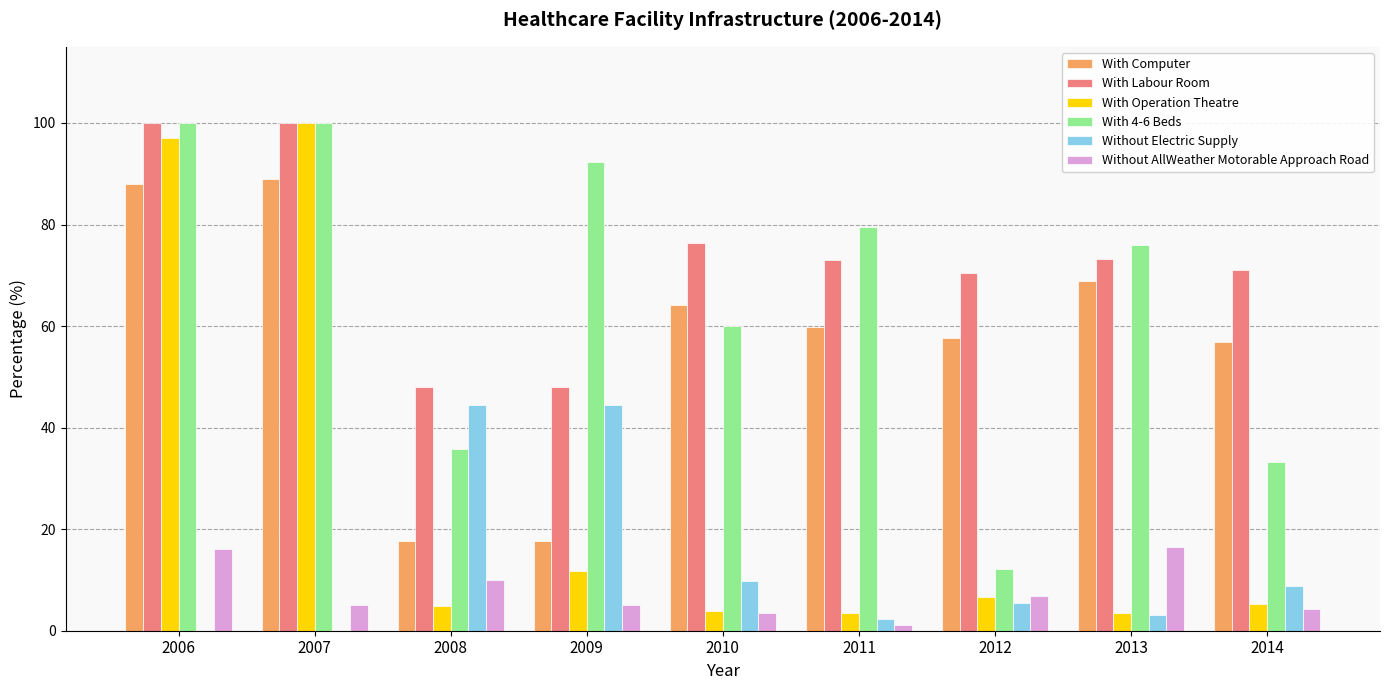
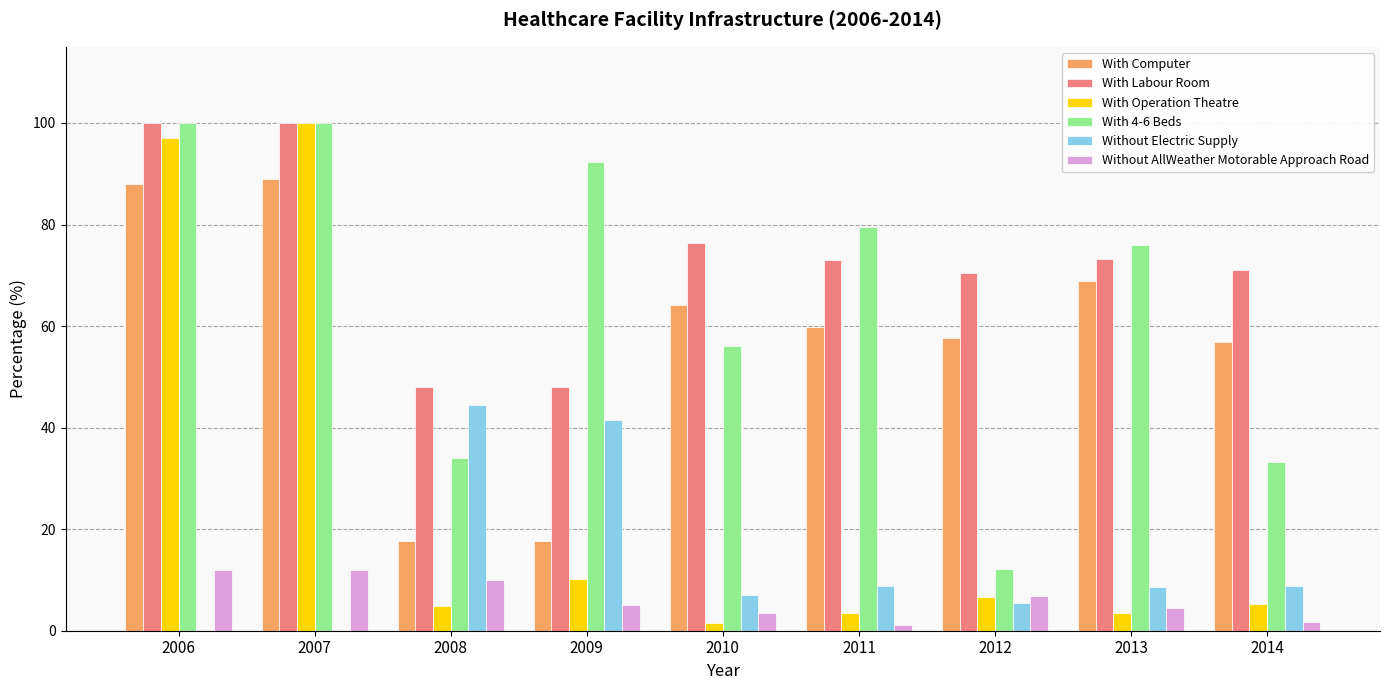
Without AllWeather Motorable Approach Road, 2006: 16 -> 12
Without AllWeather Motorable Approach Road, 2007: 5 -> 12
With 4-6 Beds, 2008: 36 -> 34
With Operation Theatre, 2009: 12 -> 10
Without Electric Supply, 2009: 44 -> 42
With Operation Theatre, 2010: 4 -> 2
With 4-6 Beds, 2010: 60 -> 56
Without Electric Supply, 2010: 10 -> 7
Without Electric Supply, 2011: 2 -> 9
Without Electric Supply, 2013: 3 -> 9
Without AllWeather Motorable Approach Road, 2013: 16 -> 5
Without AllWeather Motorable Approach Road, 2014: 4 -> 2
